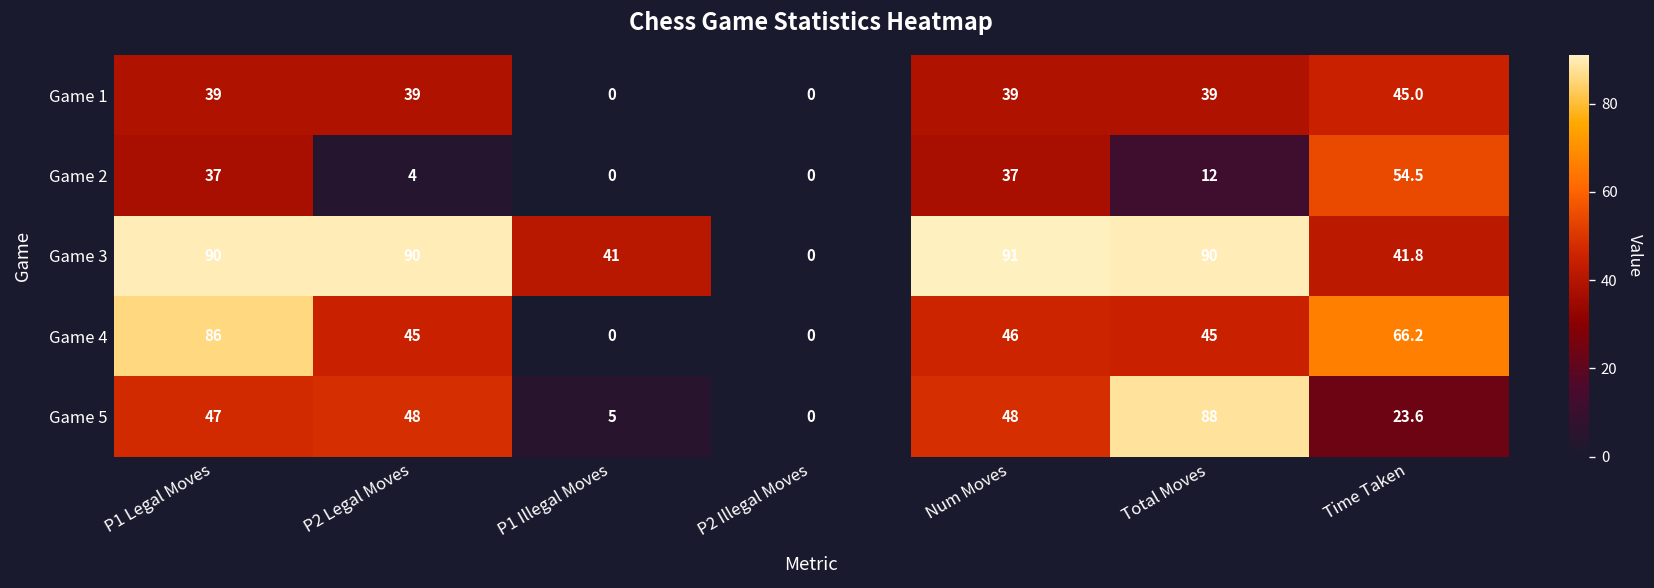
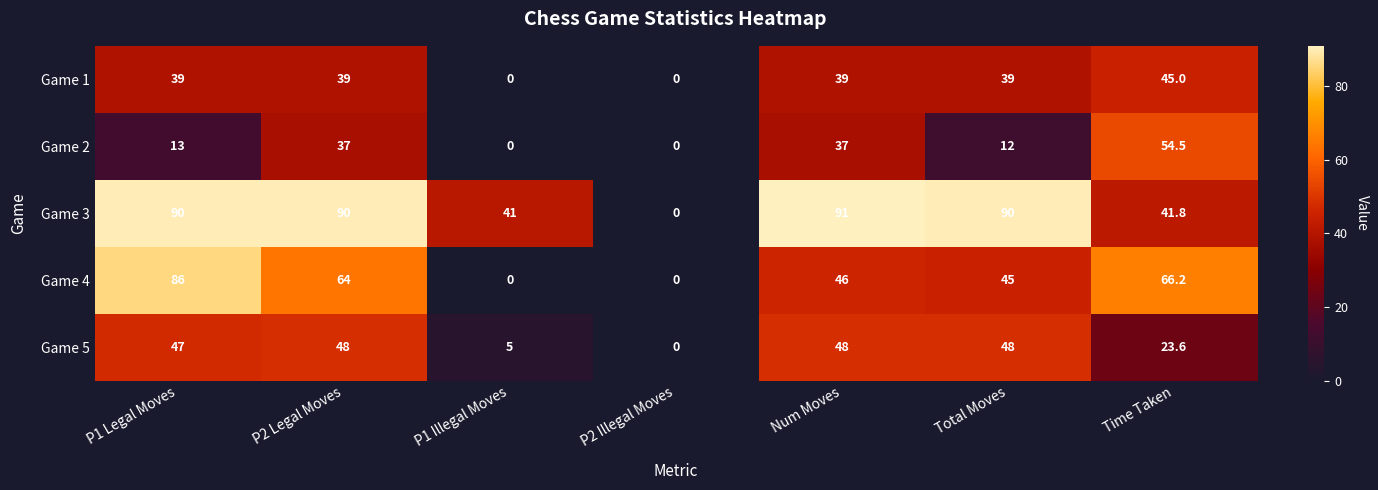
Game 2, P1 Legal Moves: 37 -> 13
Game 2, P2 Legal Moves: 4 -> 37
Game 4, P2 Legal Moves: 45 -> 64
Game 5, Total Moves: 88 -> 48
